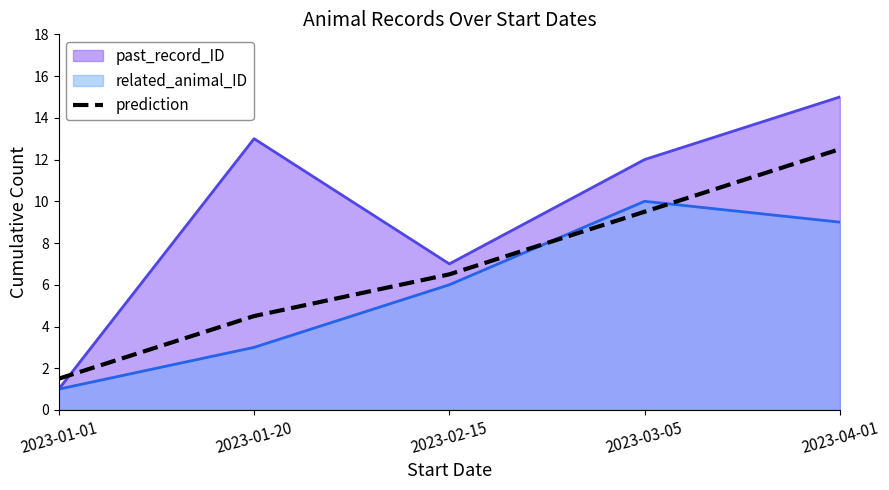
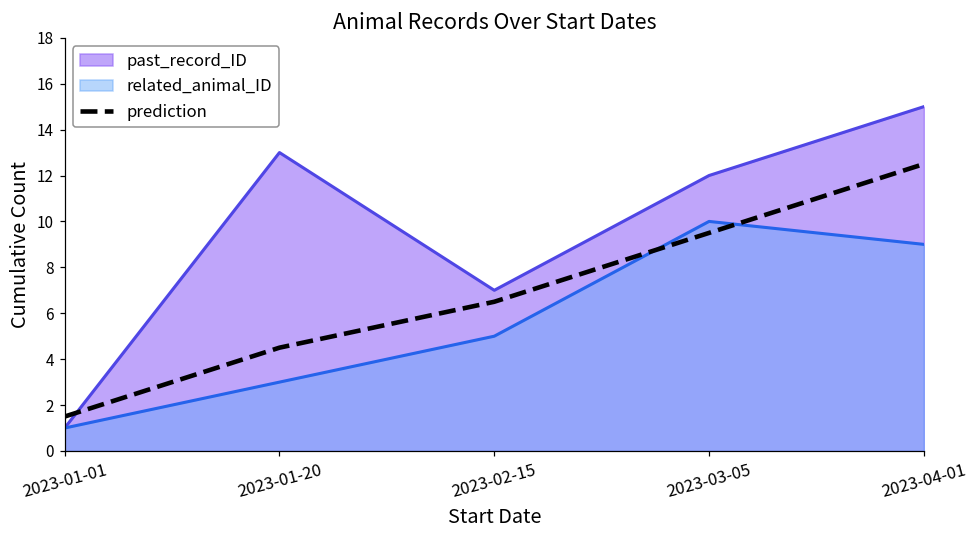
related_animal_ID, 2023-02-15: 6 -> 5
